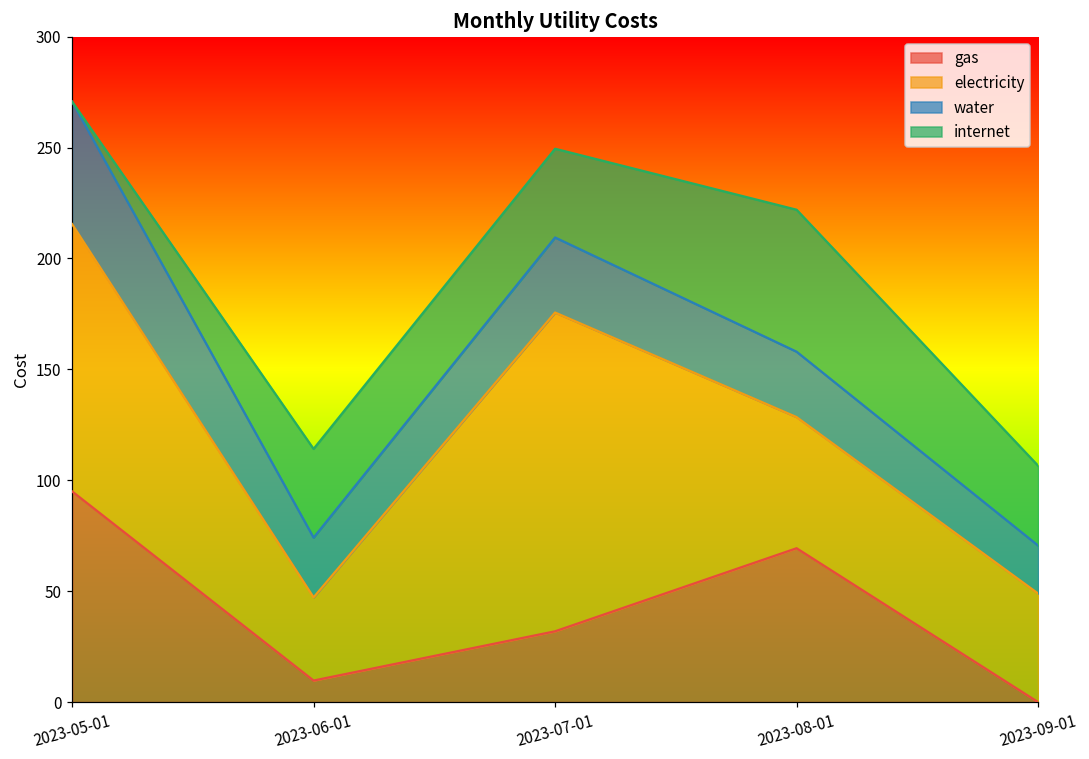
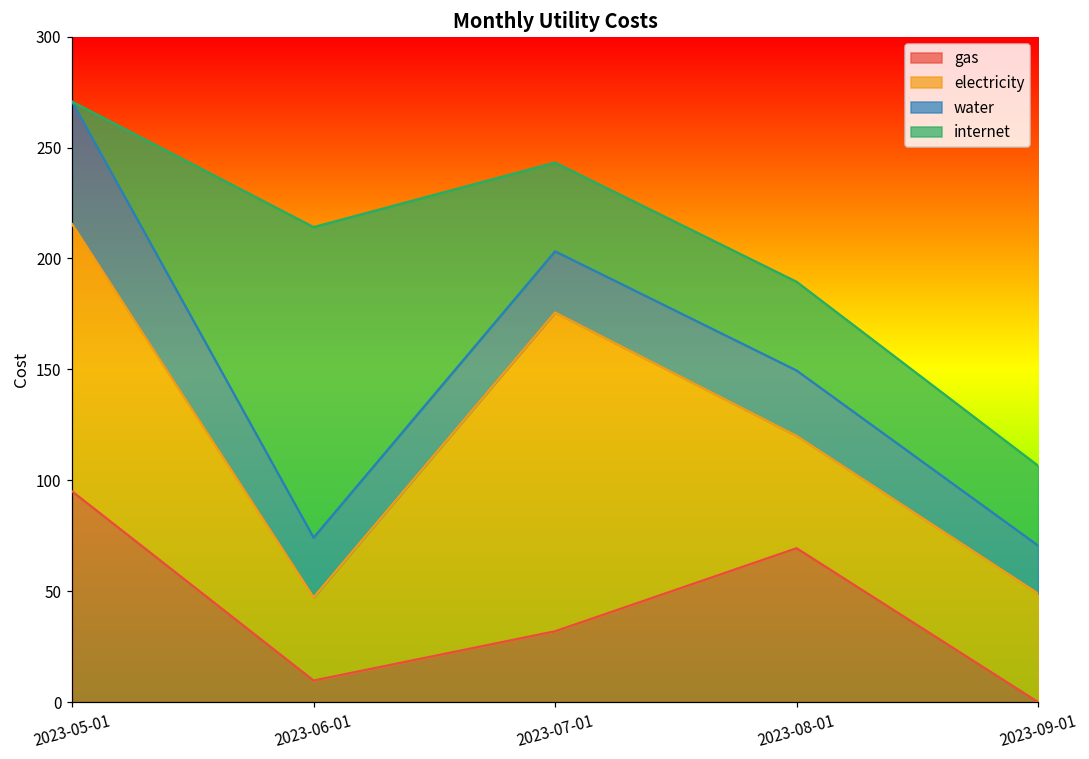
internet, 2023-06-01: 40 -> 140
water, 2023-07-01: 34 -> 28
electricity, 2023-08-01: 59 -> 51
internet, 2023-08-01: 64 -> 40
